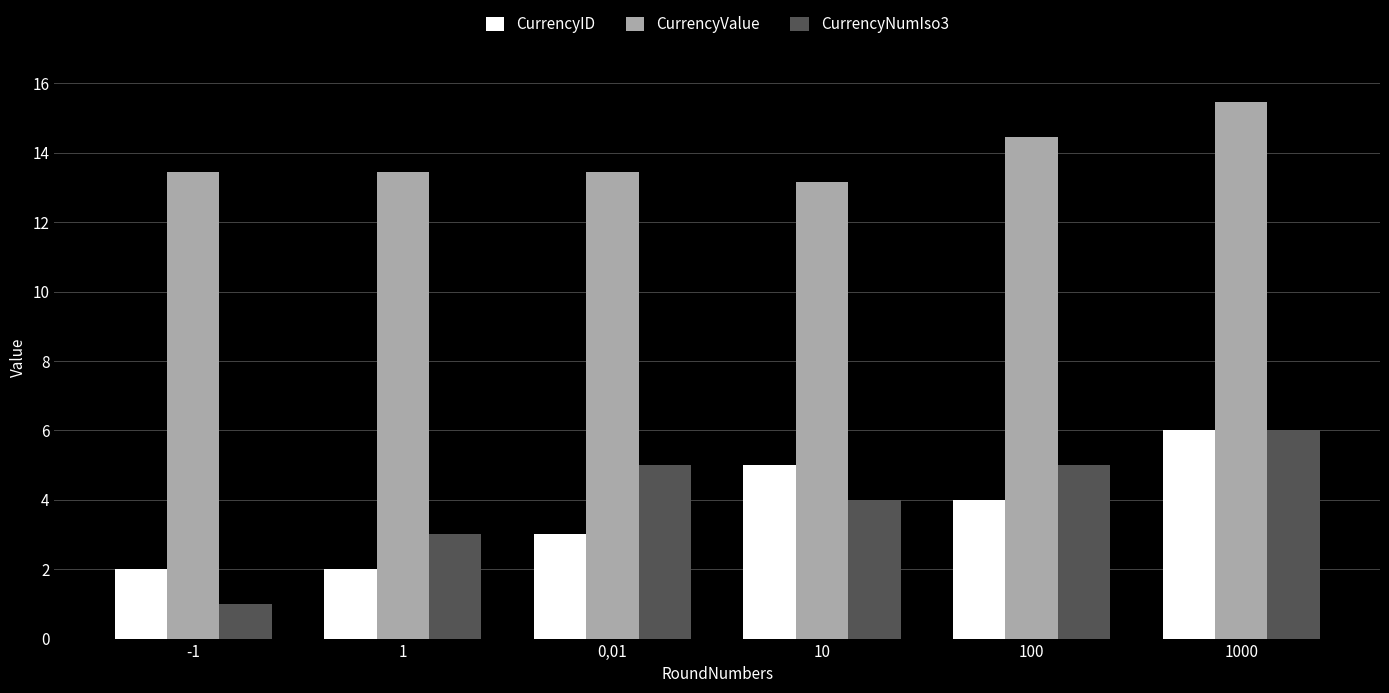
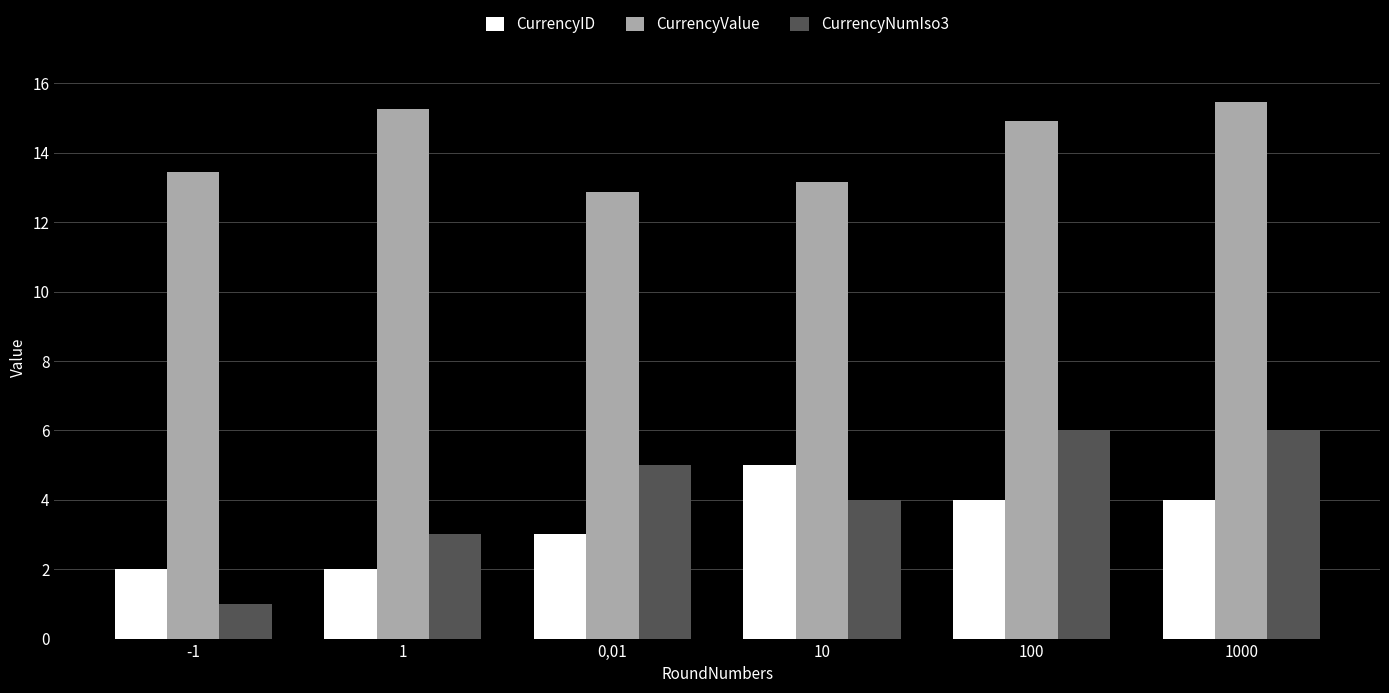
CurrencyValue, 1: 13.5 -> 15.3
CurrencyValue, 0,01: 13.5 -> 12.9
CurrencyValue, 100: 14.5 -> 14.9
CurrencyNumIso3, 100: 5 -> 6
CurrencyID, 1000: 6 -> 4
